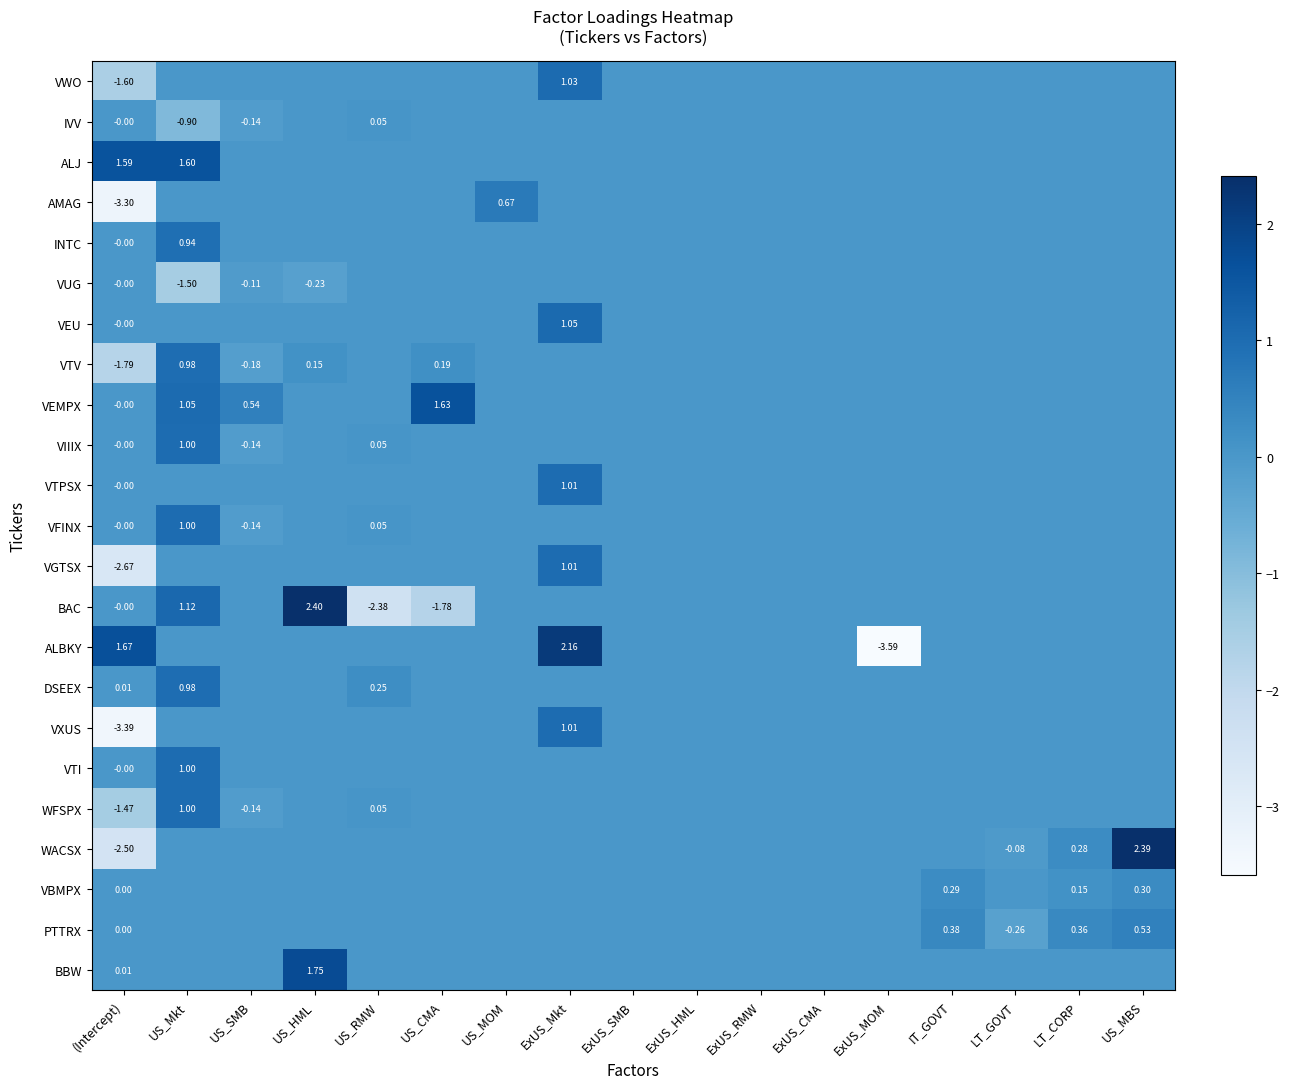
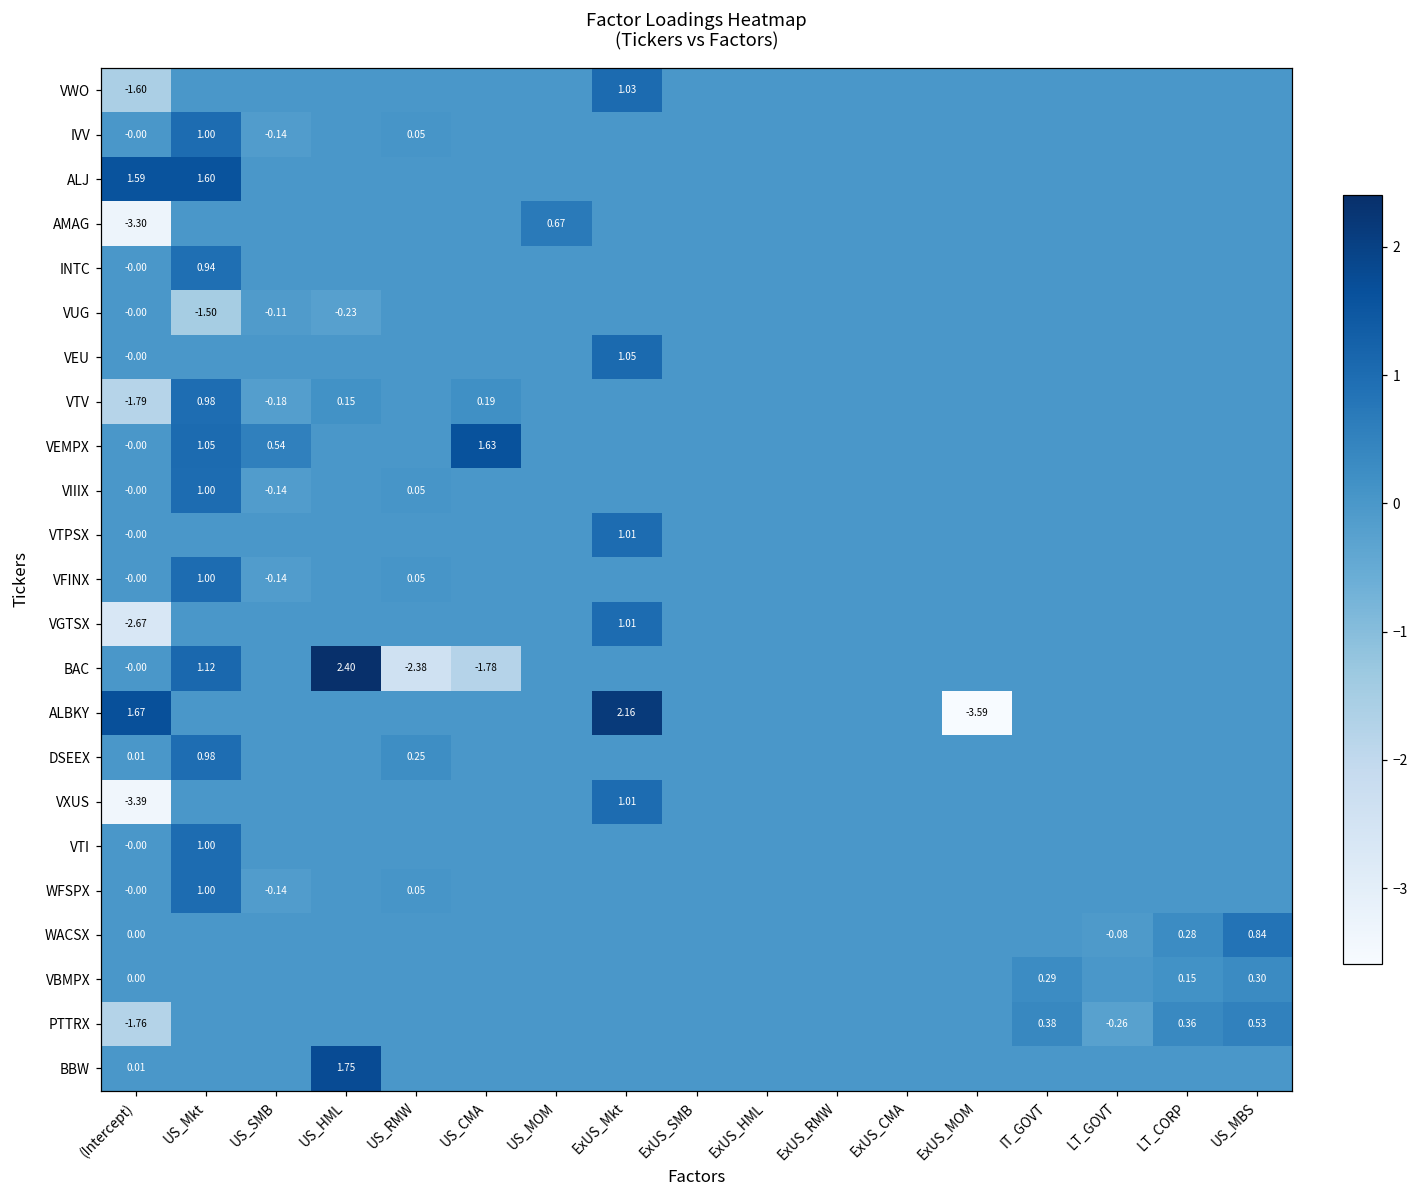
IVV, US_Mkt: -0.90 -> 1.00
WFSPX, (Intercept): -1.47 -> -0.00
WACSX, (Intercept): -2.50 -> 0.00
WACSX, US_MBS: 2.39 -> 0.84
PTTRX, (Intercept): 0.00 -> -1.76
